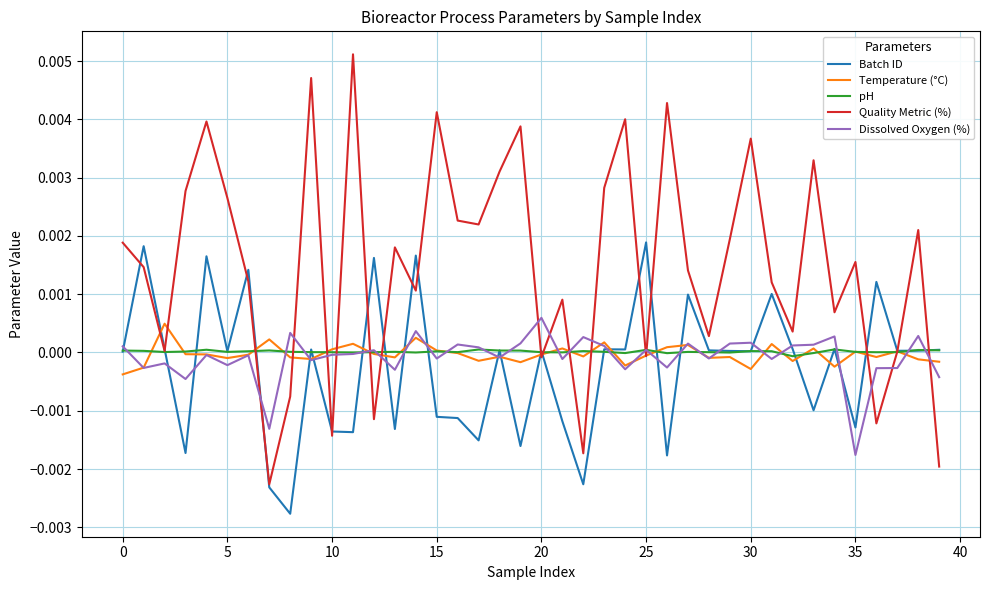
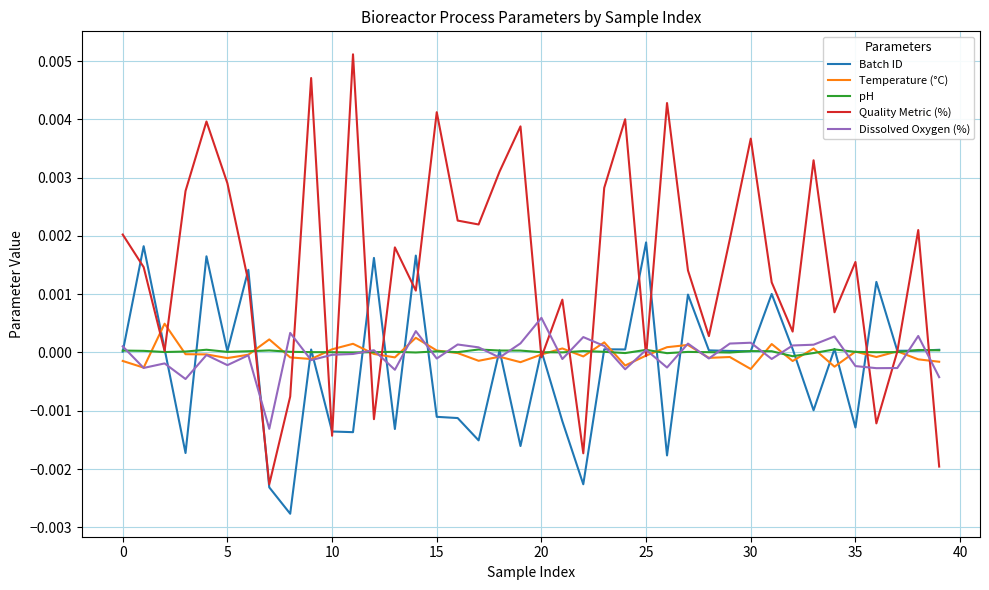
Temperature (°C), 0: -0.0004 -> -0.0001
Quality Metric (%), 0: 0.0019 -> 0.0020
Quality Metric (%), 5: 0.0027 -> 0.0029
Dissolved Oxygen (%), 35: -0.0018 -> -0.0002
